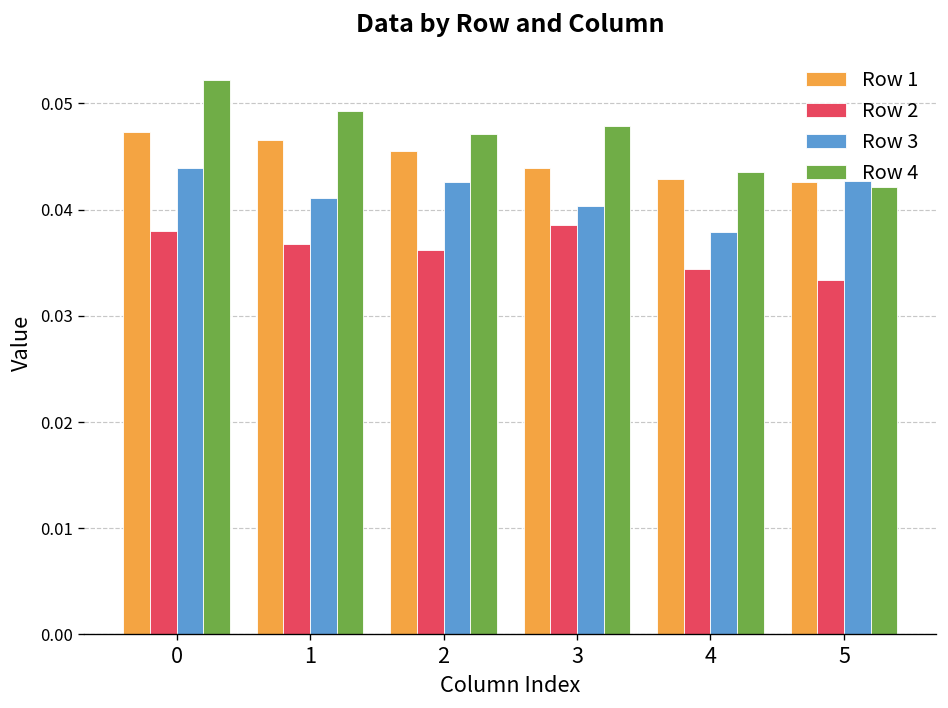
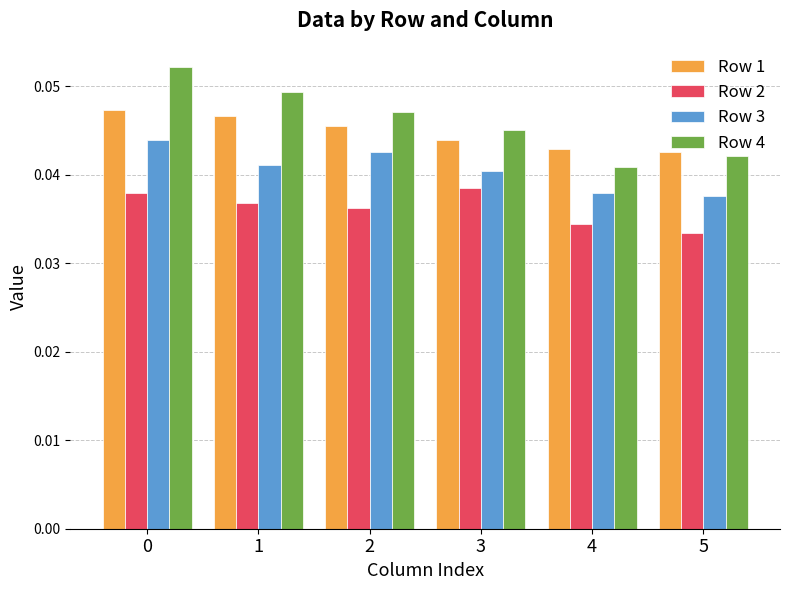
Row 4, 3: 0.048 -> 0.045
Row 4, 4: 0.043 -> 0.041
Row 3, 5: 0.043 -> 0.038
